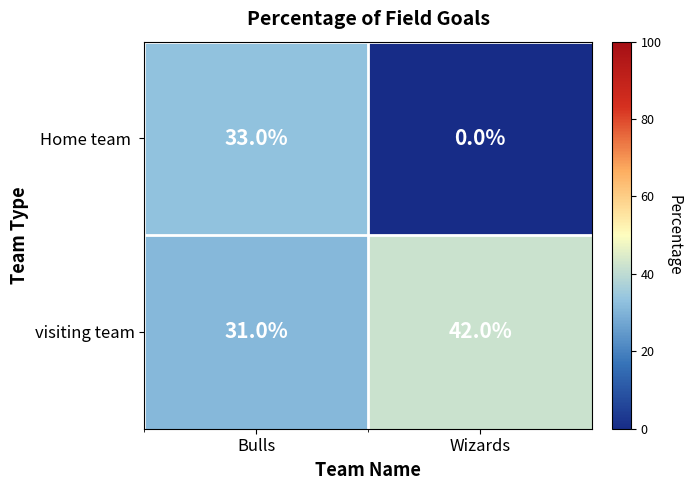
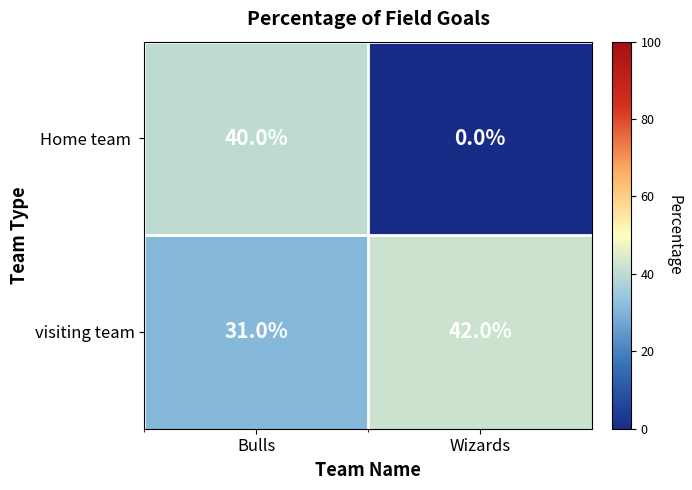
Home team, Bulls: 33.0% -> 40.0%
